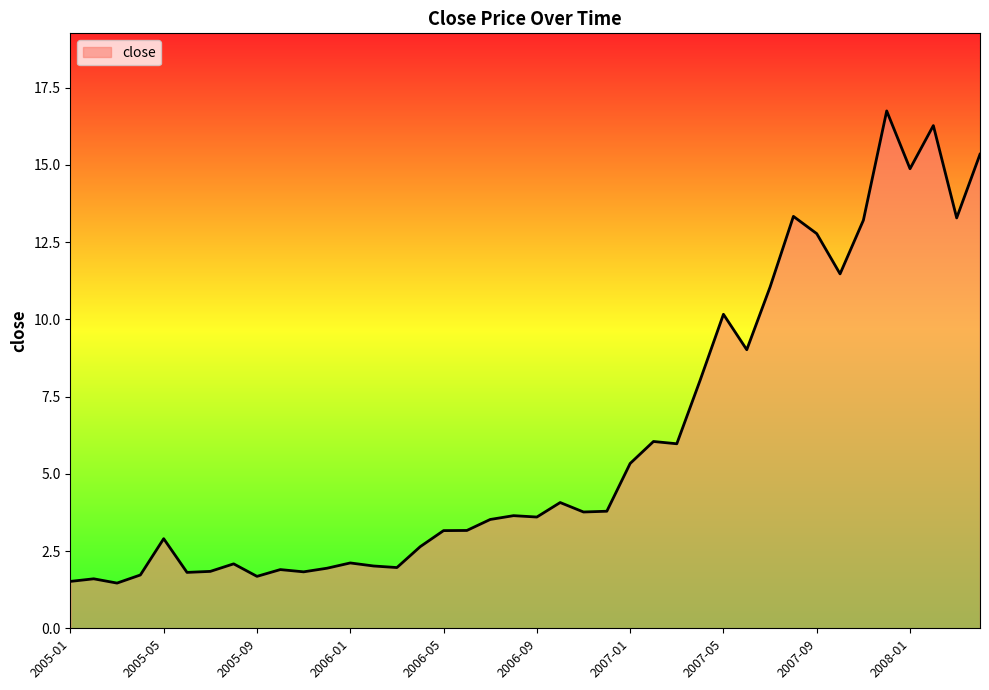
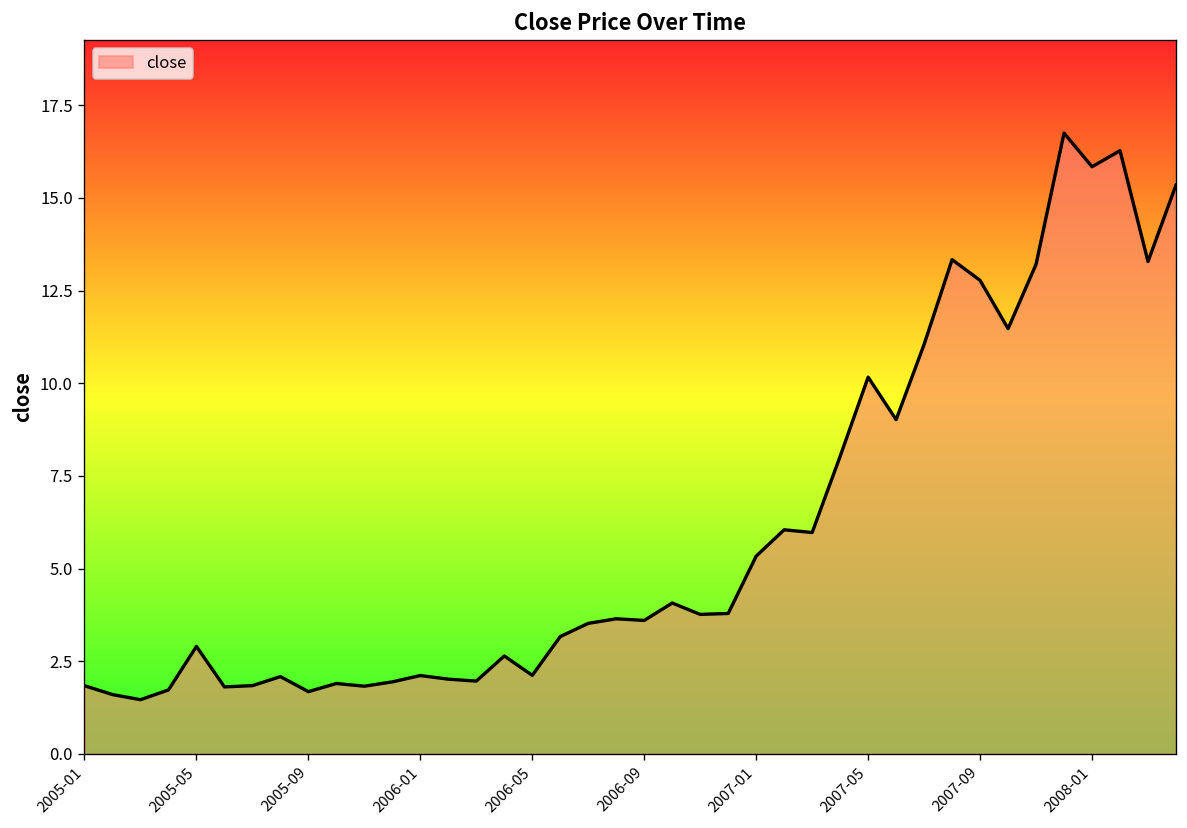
2005-01: 1.5 -> 1.8
2006-05: 3.2 -> 2.1
2008-01: 14.9 -> 15.8
